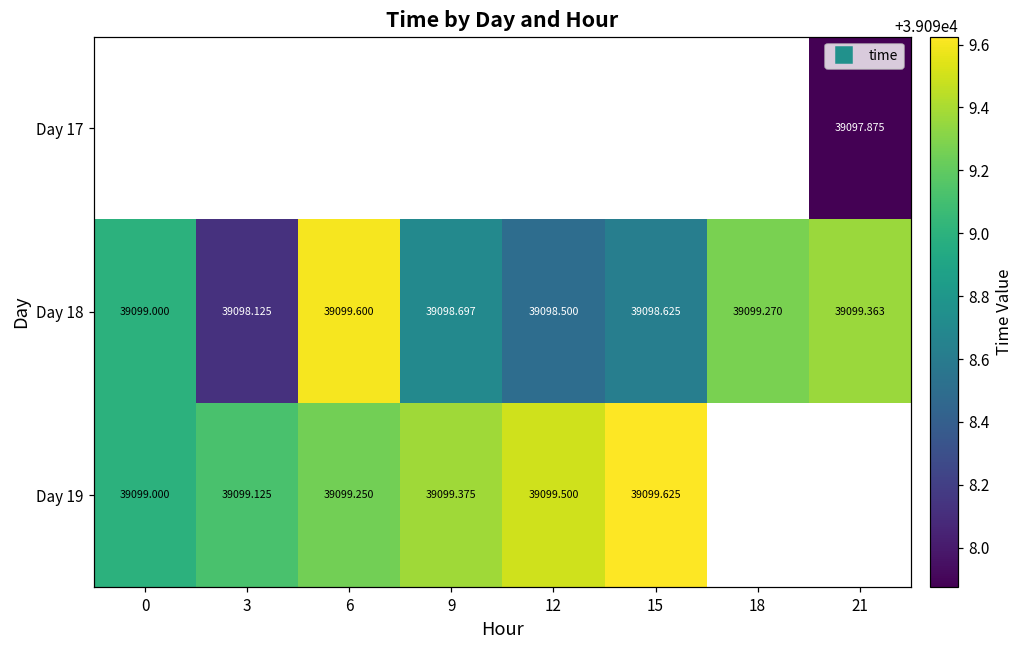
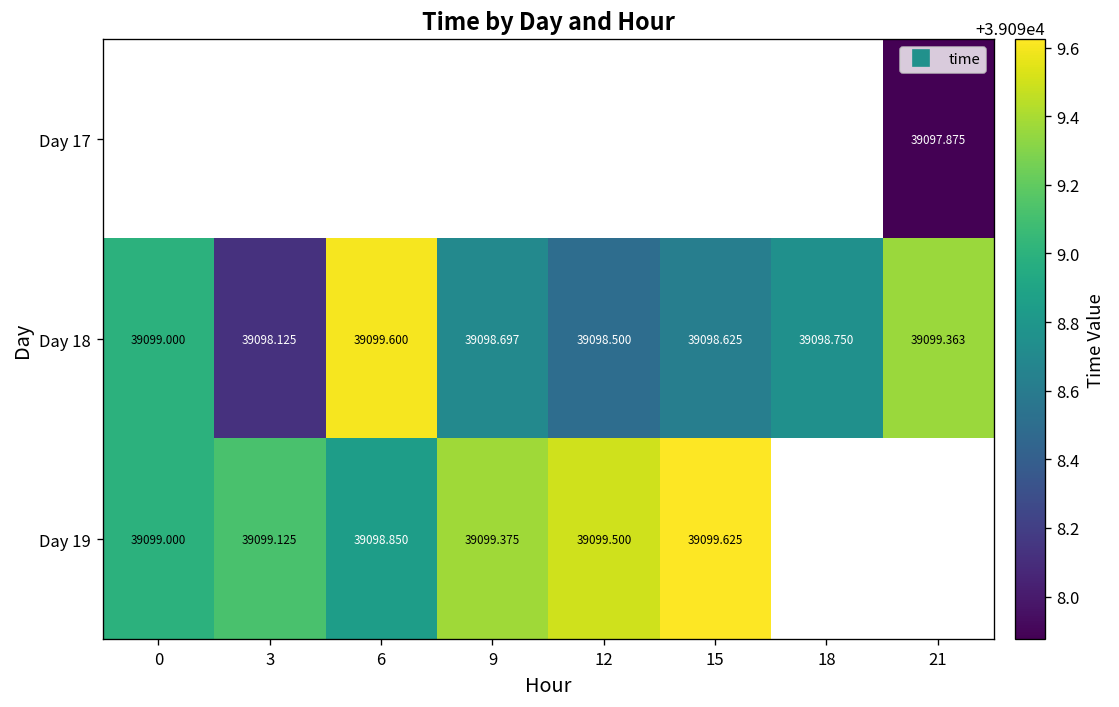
Day 18, 18: 39099.270 -> 39098.750
Day 19, 6: 39099.250 -> 39098.850
